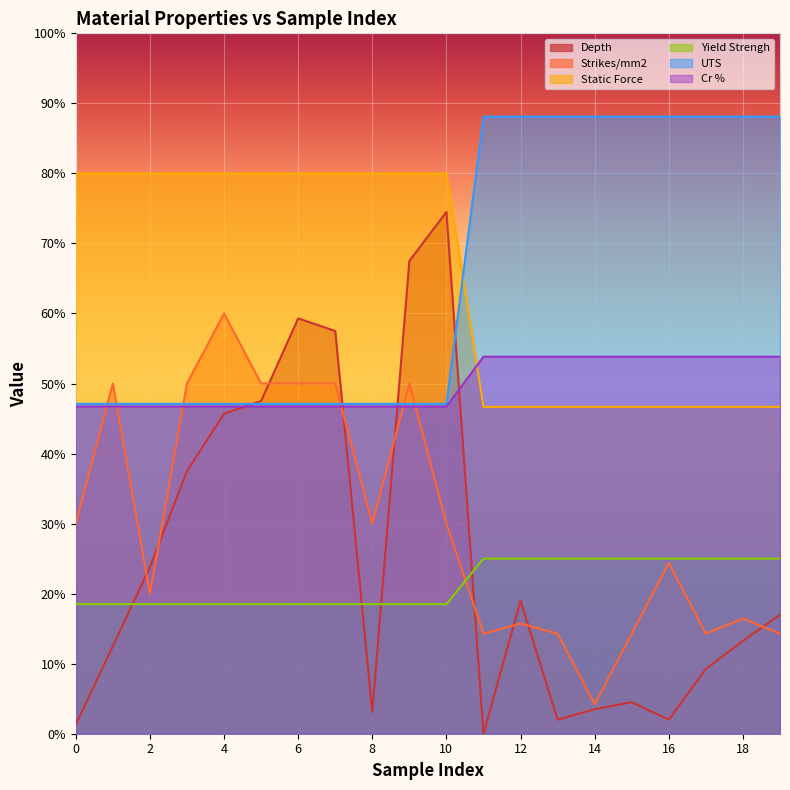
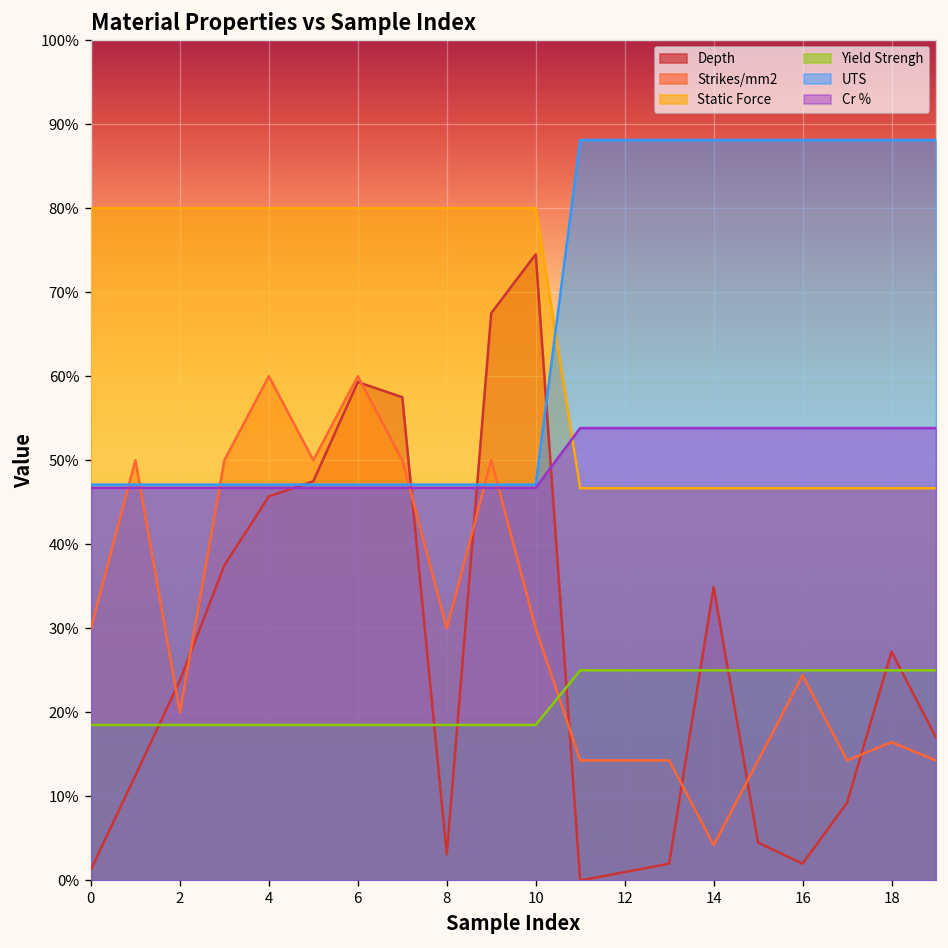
Strikes/mm2, 6: 50% -> 60%
Depth, 12: 19% -> 1%
Strikes/mm2, 12: 16% -> 14%
Depth, 14: 4% -> 35%
Depth, 18: 13% -> 27%
